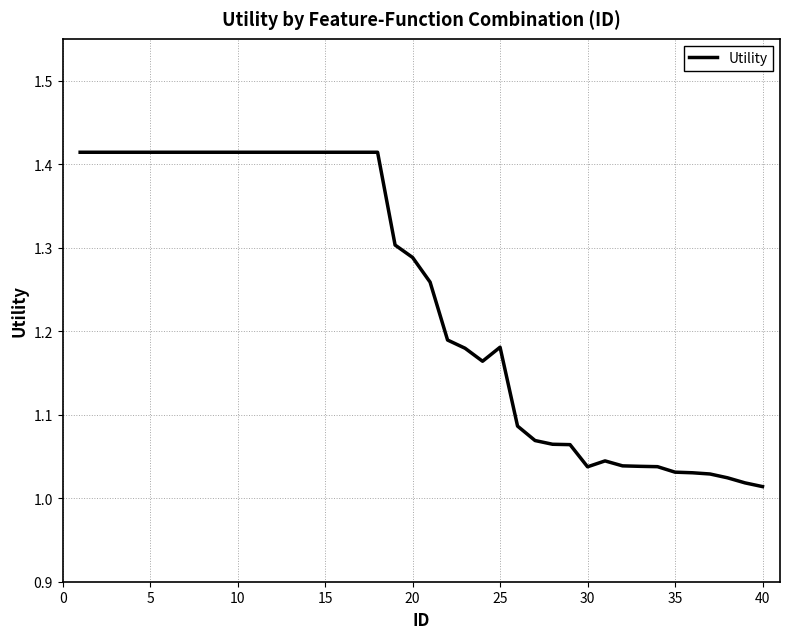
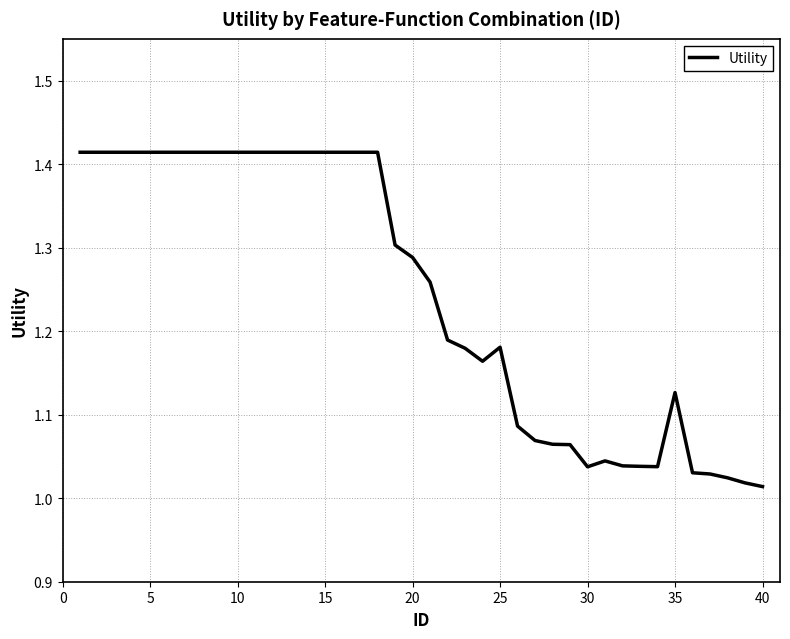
35: 1.03 -> 1.13
